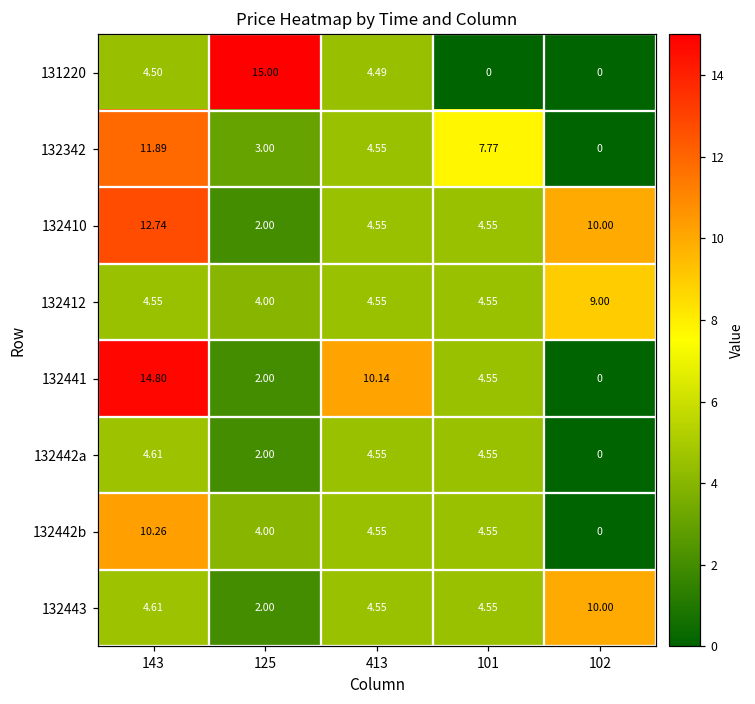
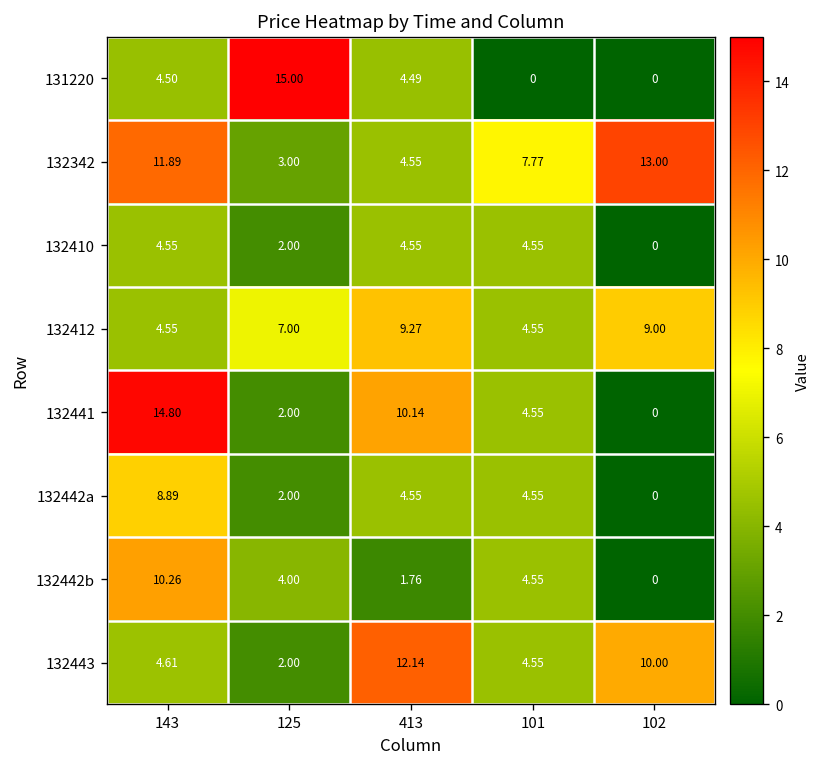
132342, 102: 0 -> 13.00
132410, 143: 12.74 -> 4.55
132410, 102: 10.00 -> 0
132412, 125: 4.00 -> 7.00
132412, 413: 4.55 -> 9.27
132442a, 143: 4.61 -> 8.89
132442b, 413: 4.55 -> 1.76
132443, 413: 4.55 -> 12.14
